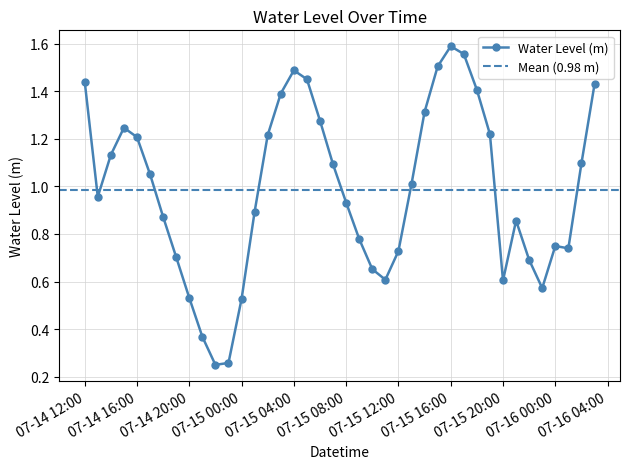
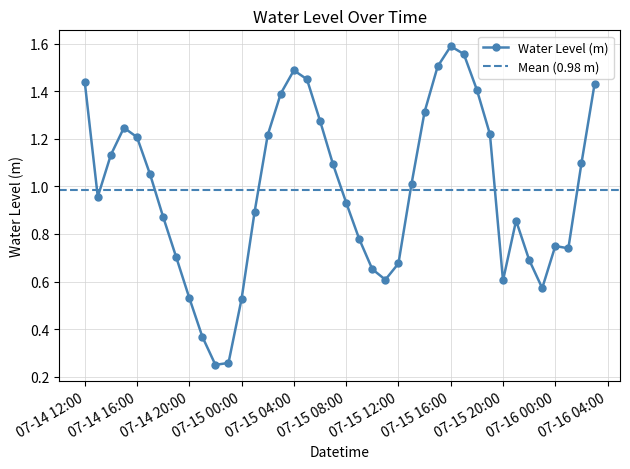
07-15 12:00: 0.73 -> 0.68
